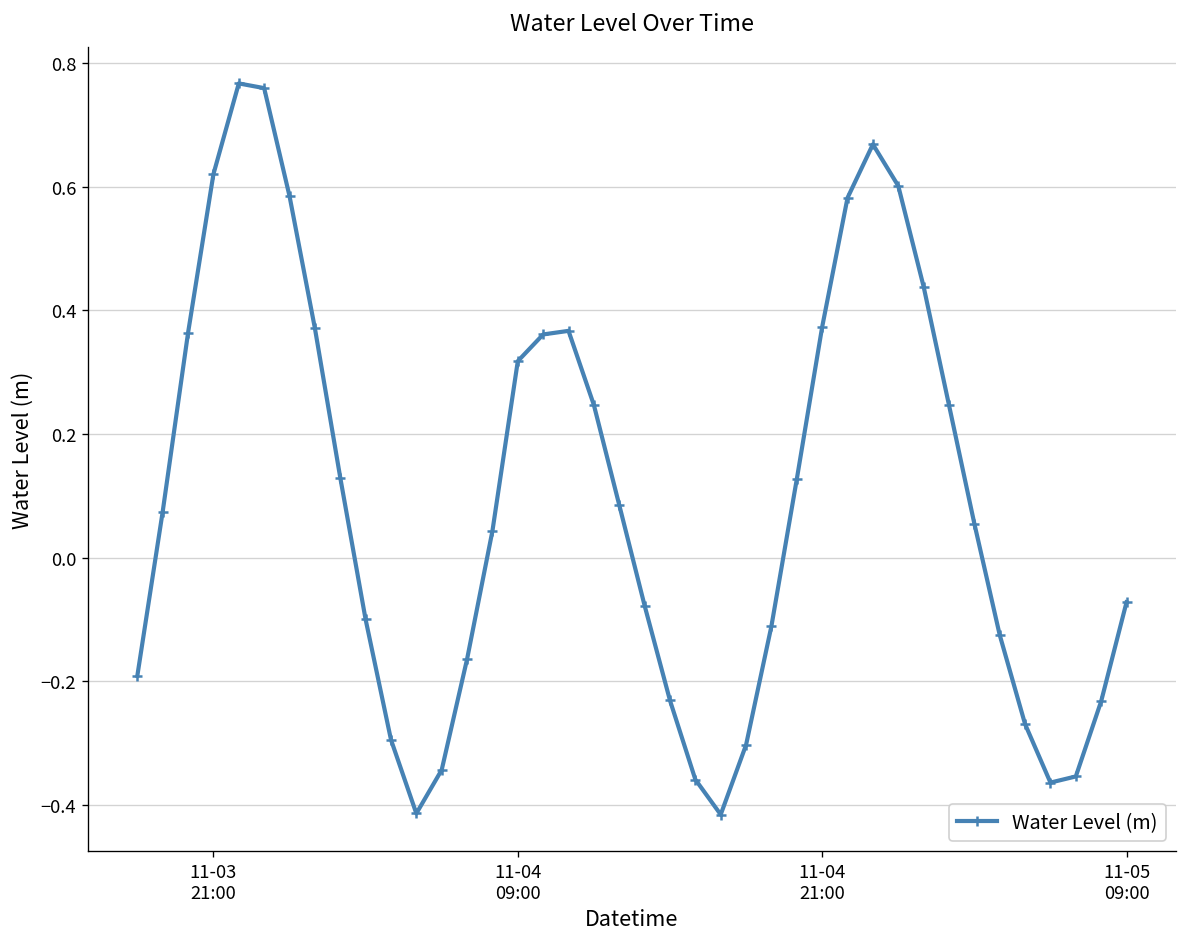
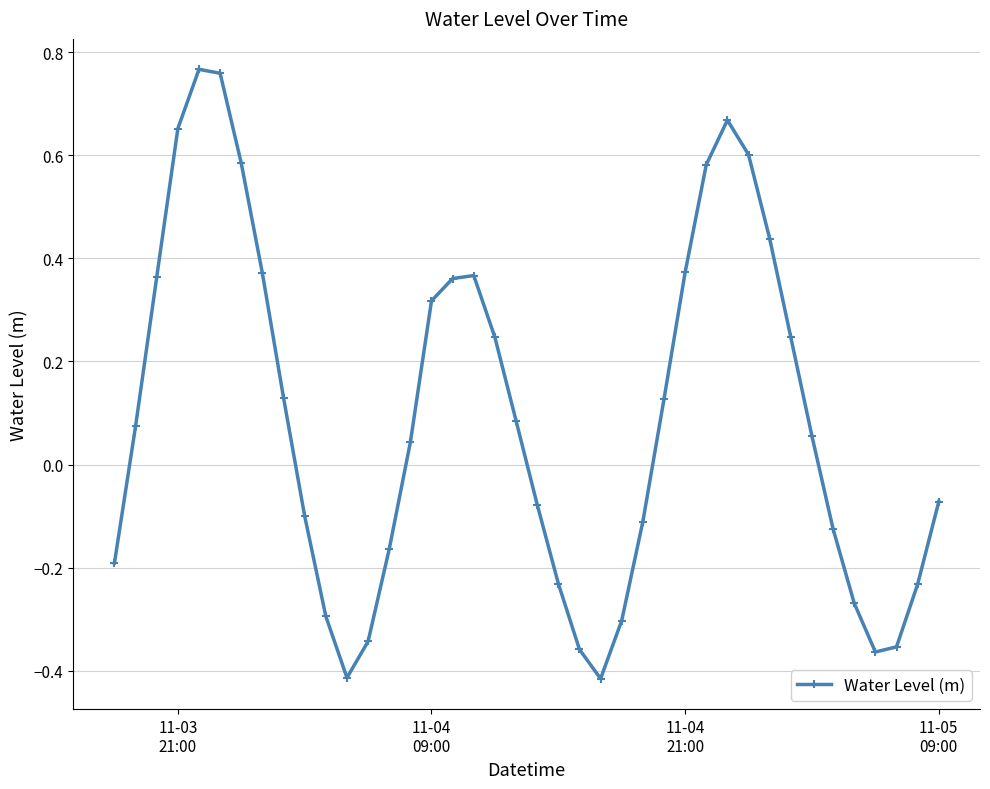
11-03 21:00: 0.62 -> 0.65
